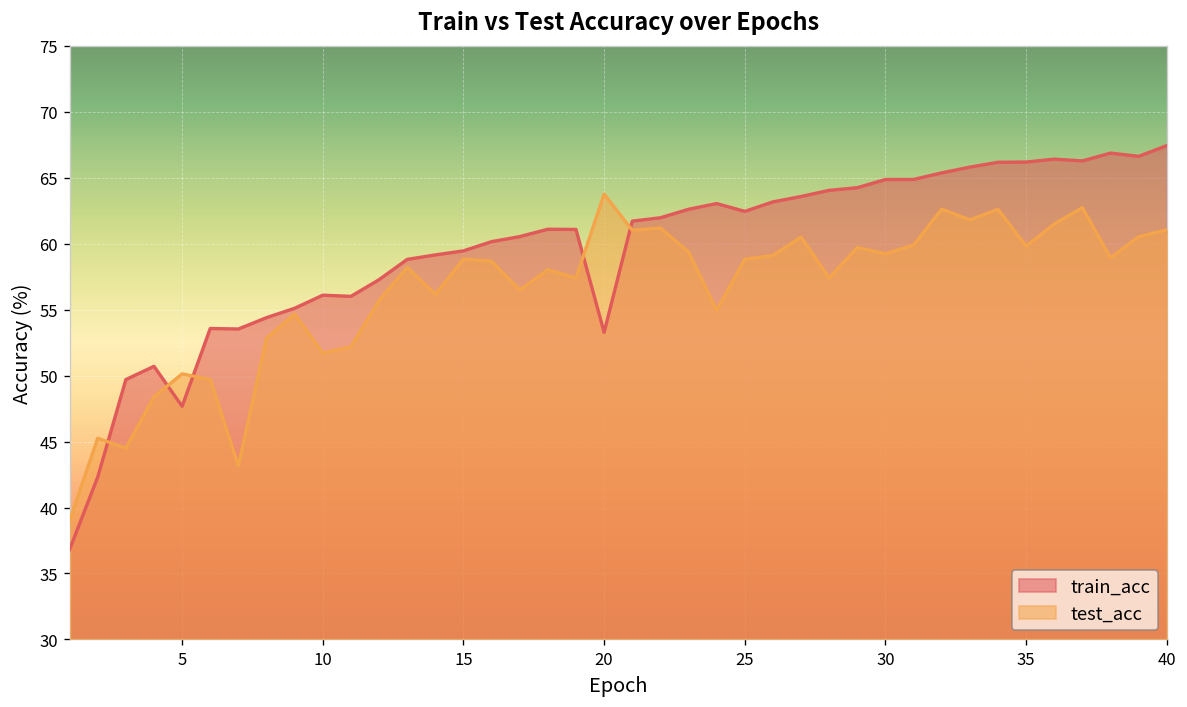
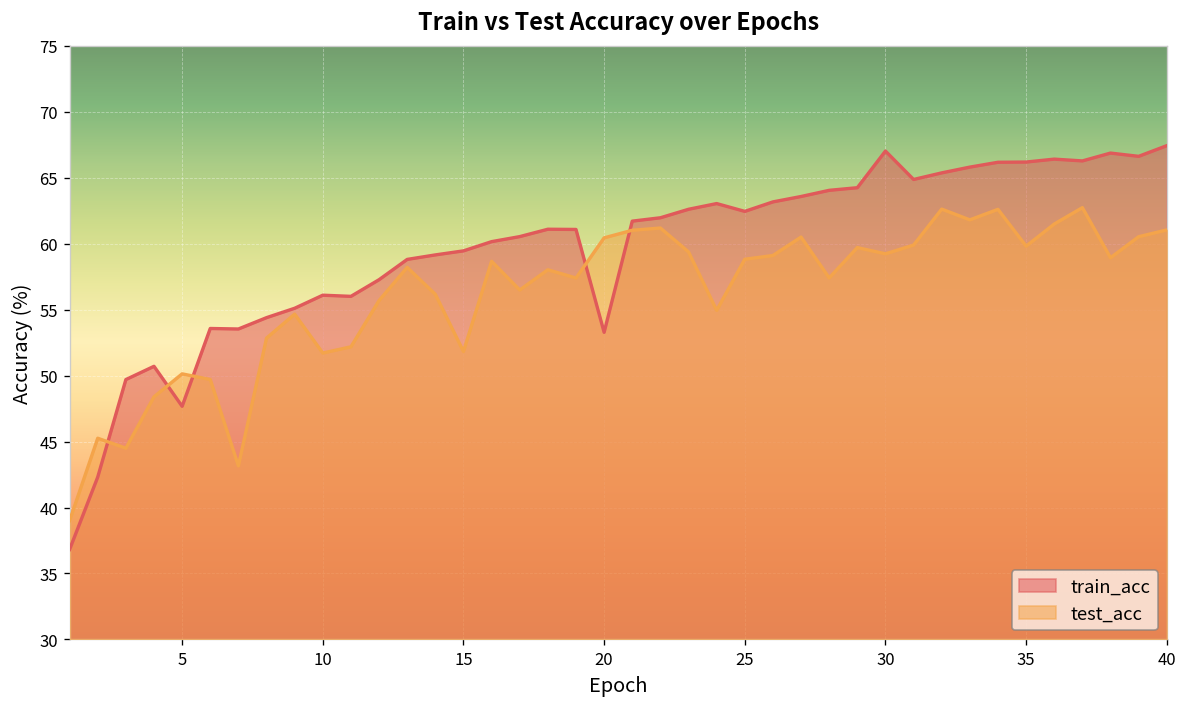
test_acc, 15: 58.8 -> 51.8
test_acc, 20: 63.8 -> 60.4
train_acc, 30: 64.9 -> 67.0
